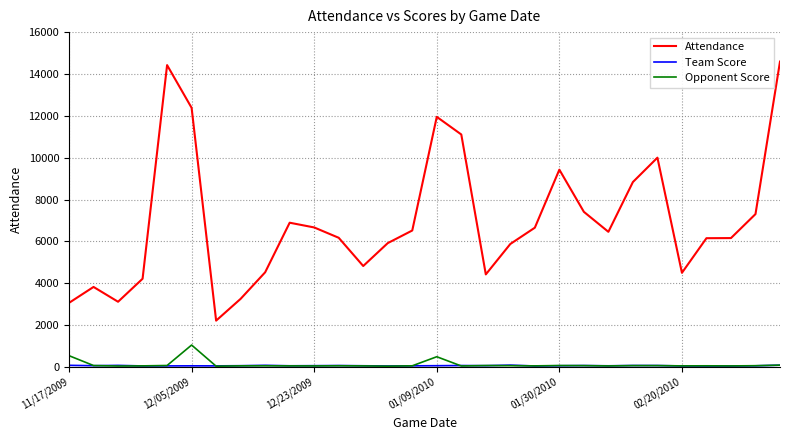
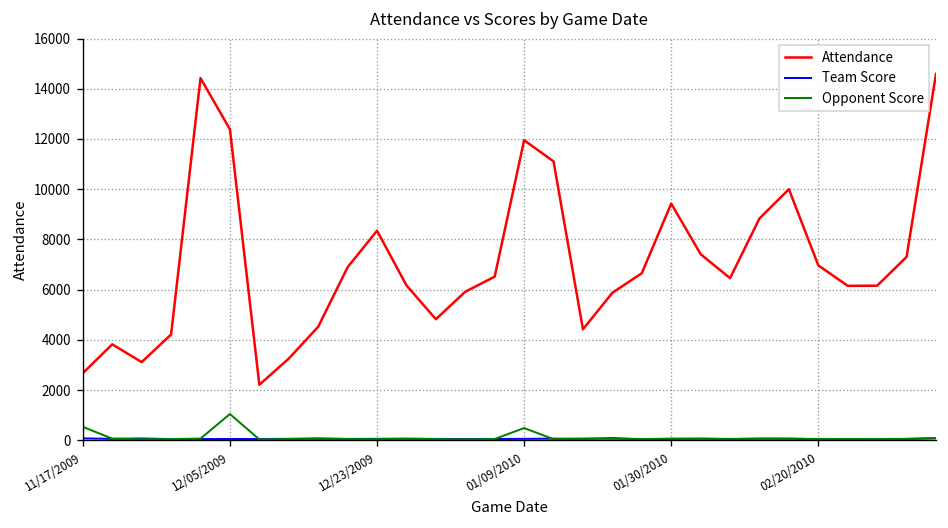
Attendance, 11/17/2009: 3100 -> 2700
Attendance, 12/23/2009: 6700 -> 8300
Attendance, 02/20/2010: 4500 -> 7000
